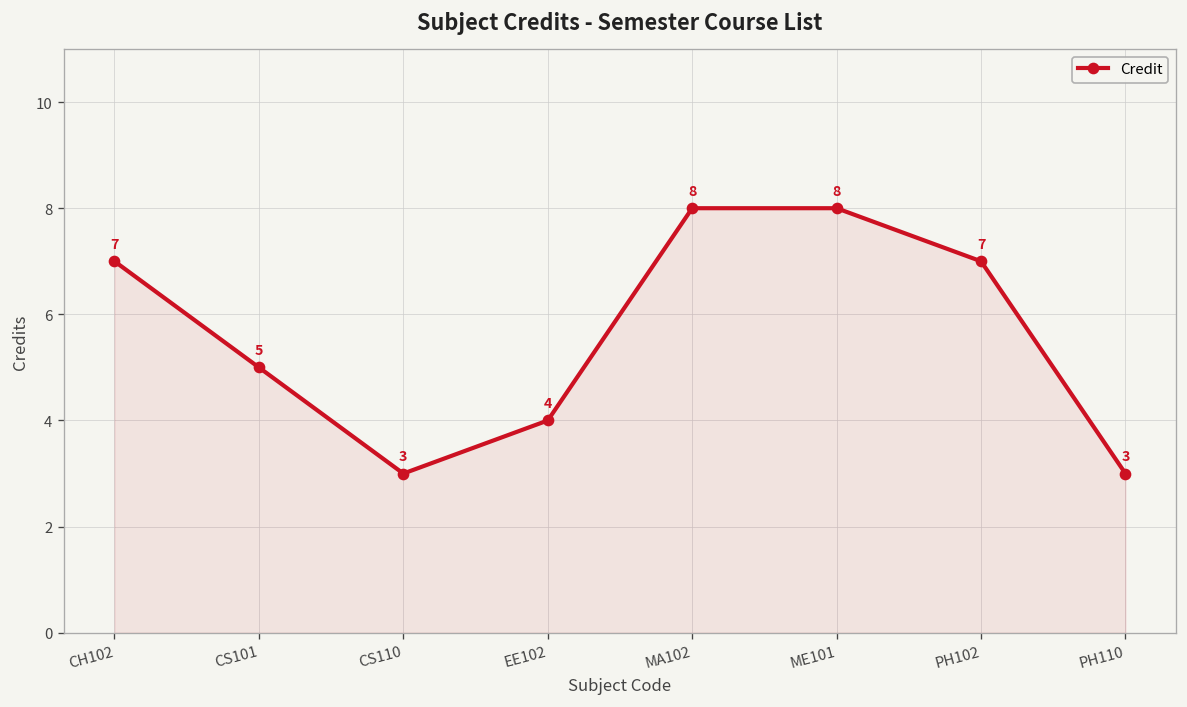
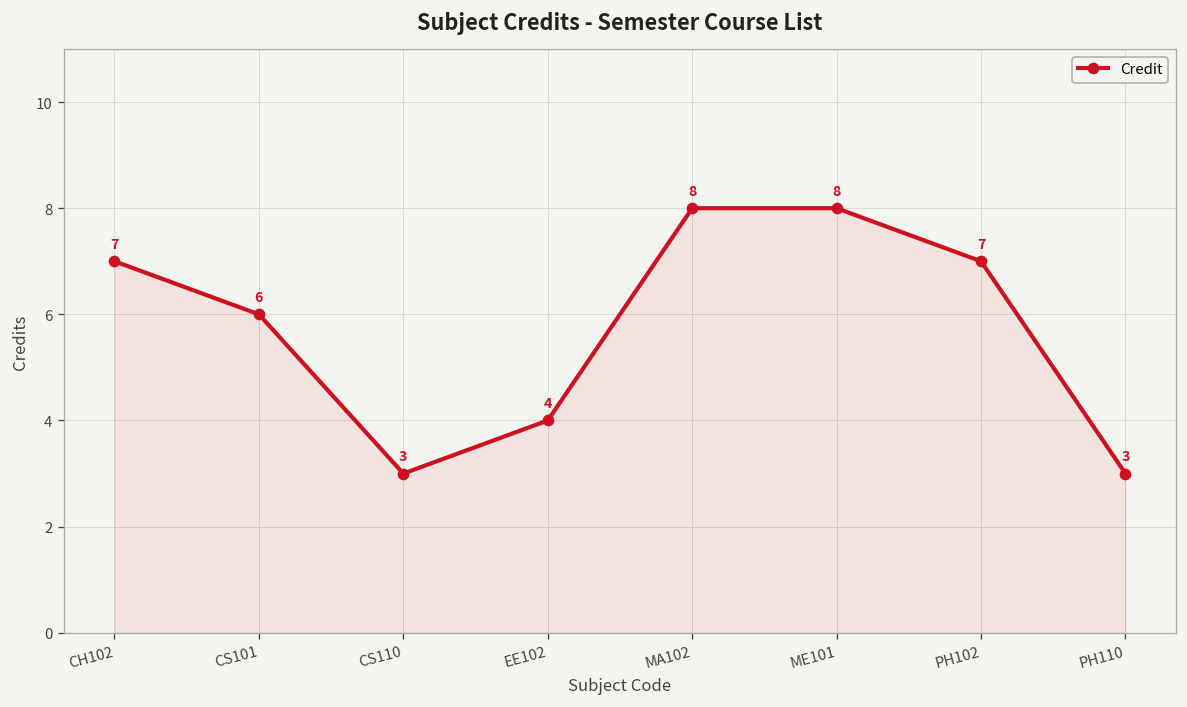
CS101: 5 -> 6
